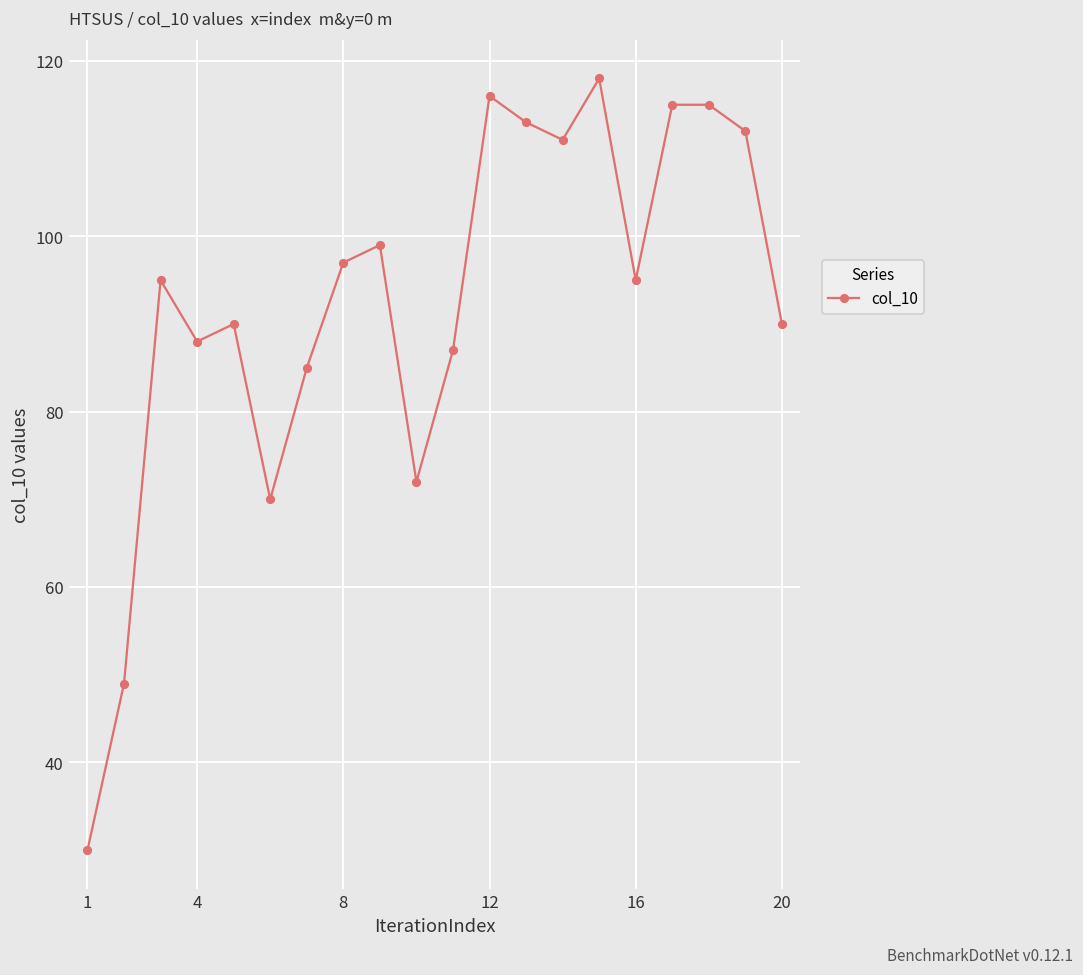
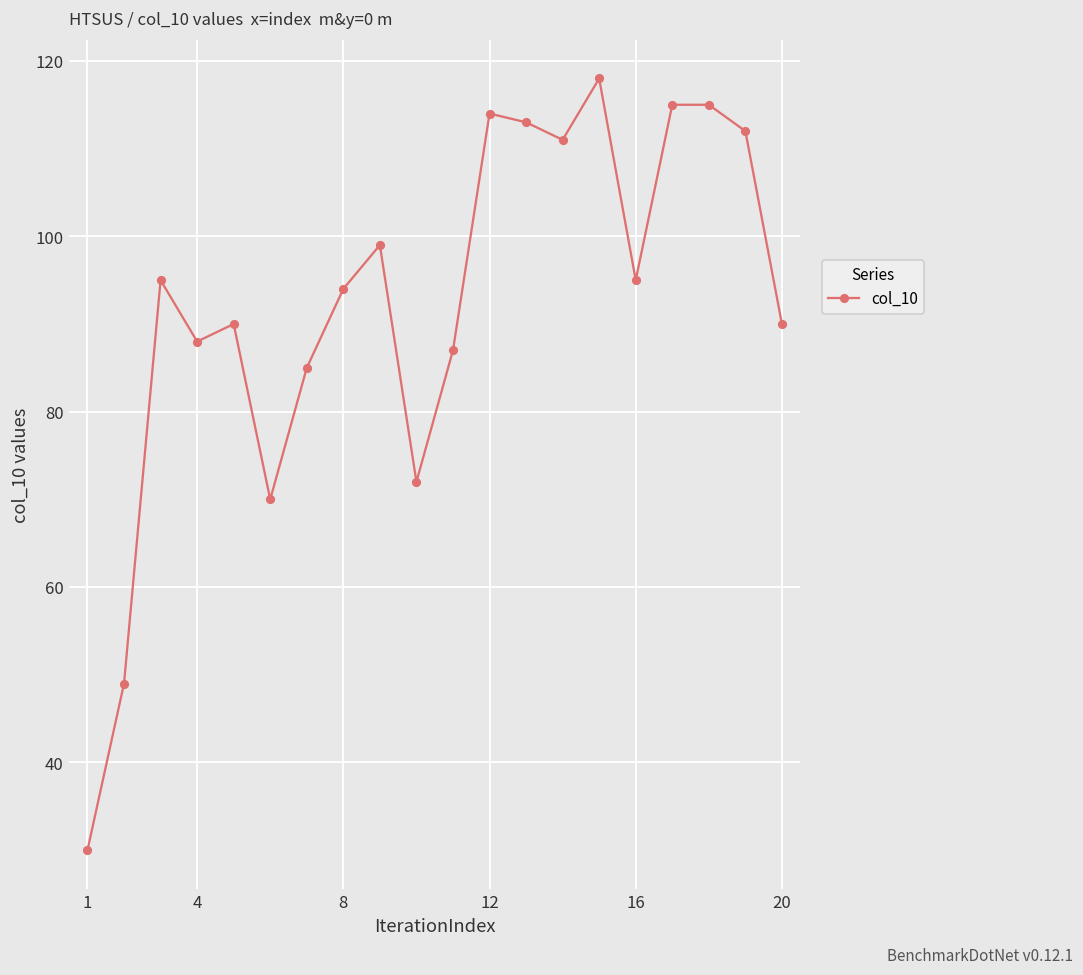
8: 97 -> 94
12: 116 -> 114
